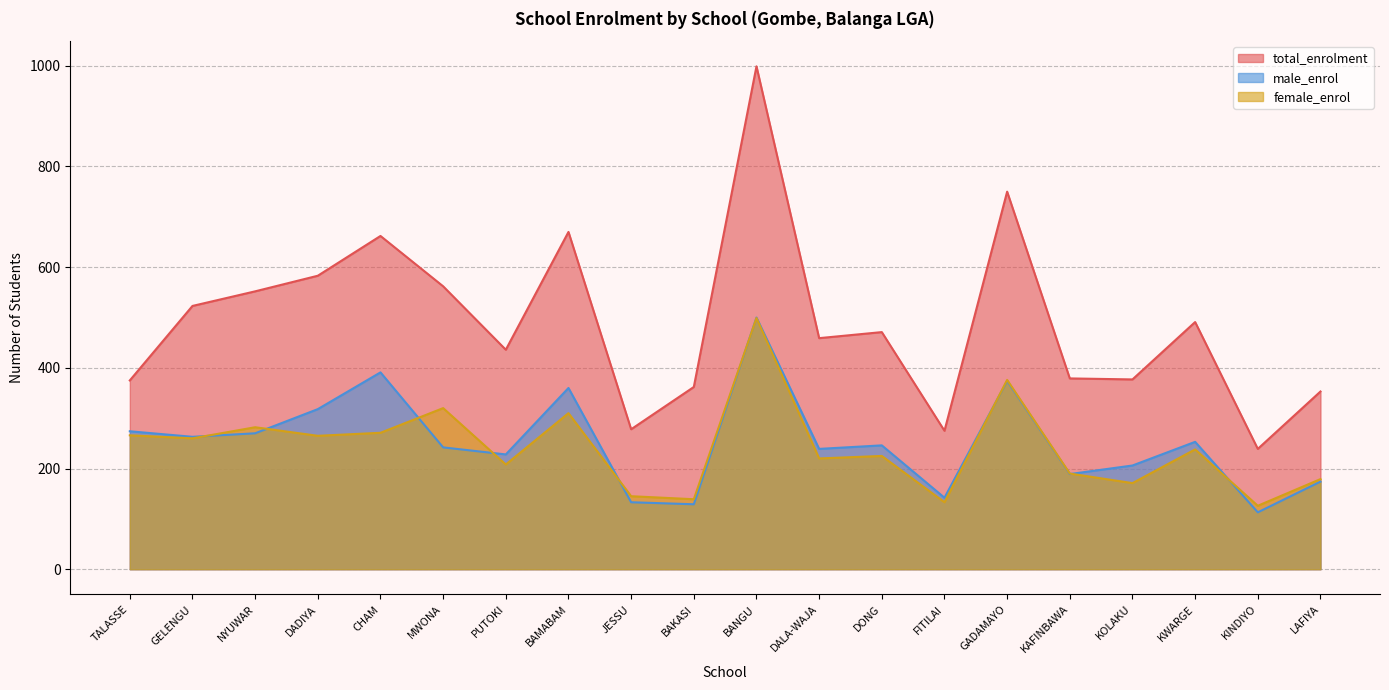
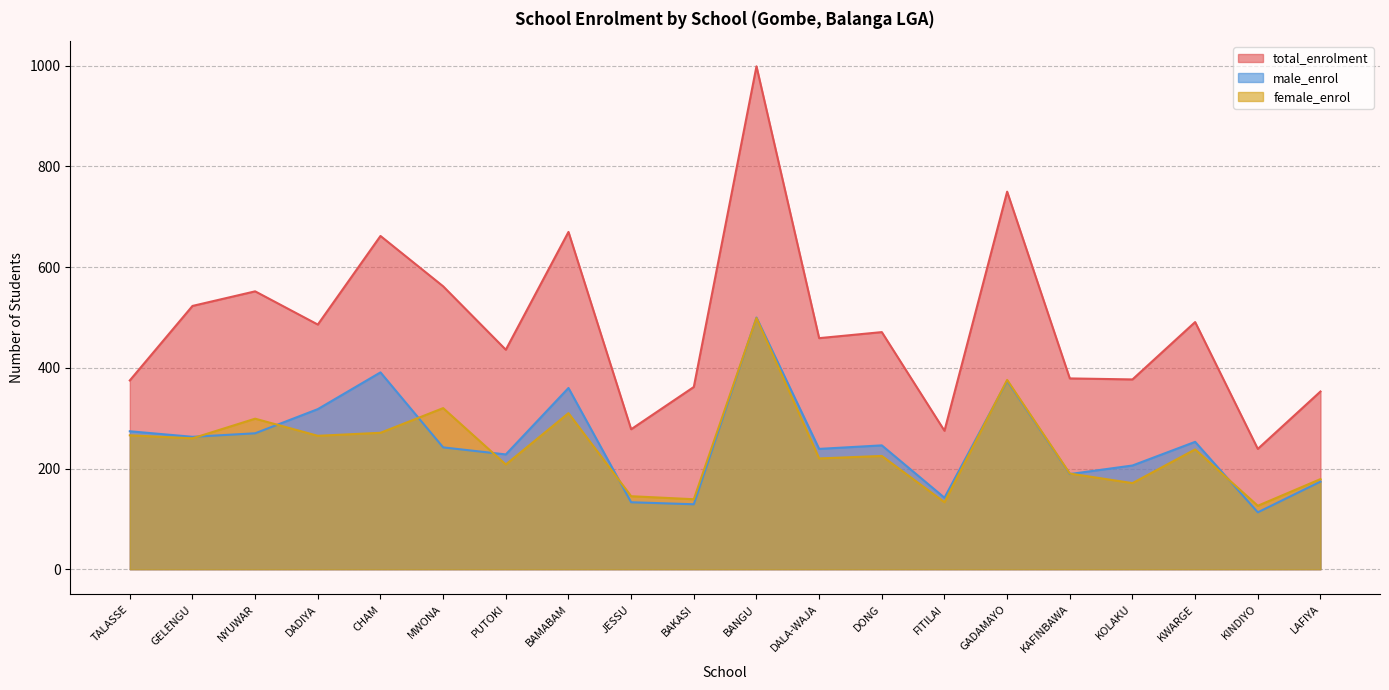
female_enrol, NYUWAR: 280 -> 300
total_enrolment, DADIYA: 580 -> 490
